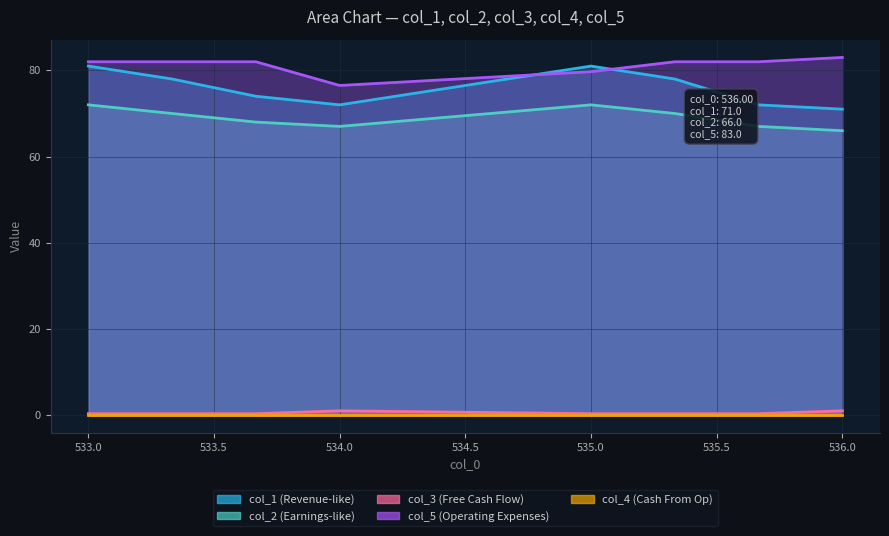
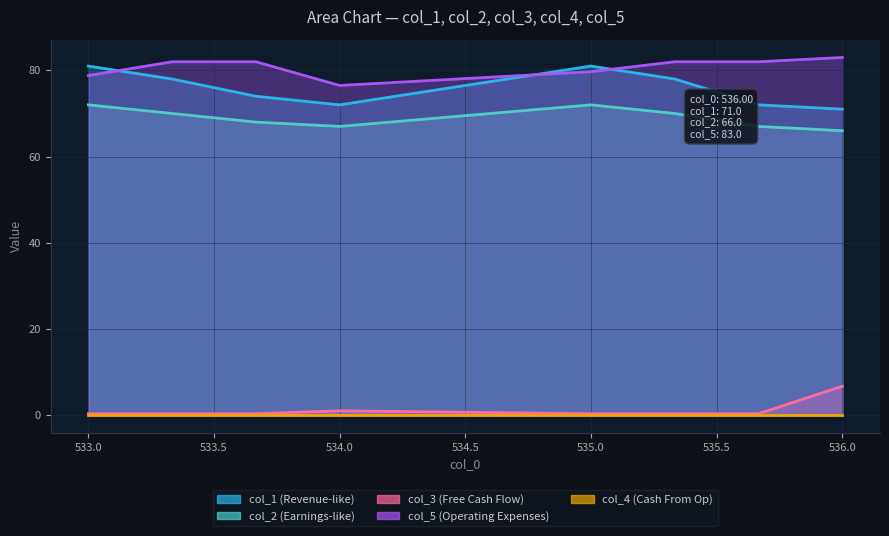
col_5 (Operating Expenses), 533.0: 82 -> 79
col_3 (Free Cash Flow), 536.0: 1 -> 7
